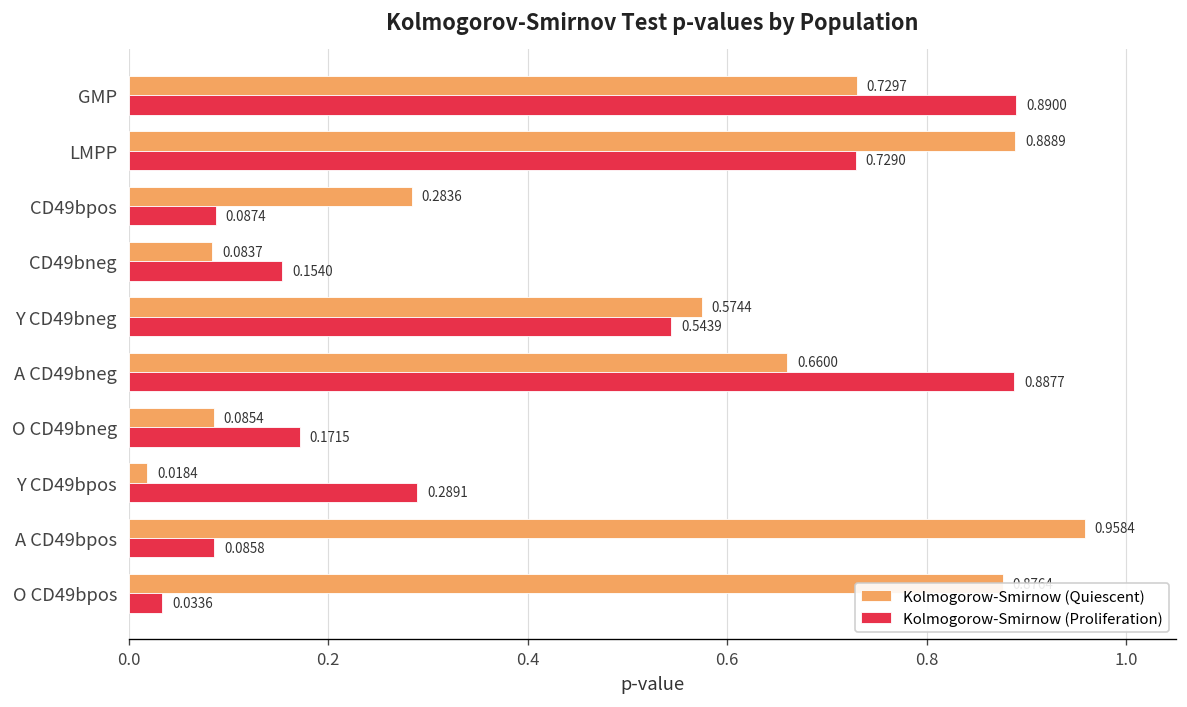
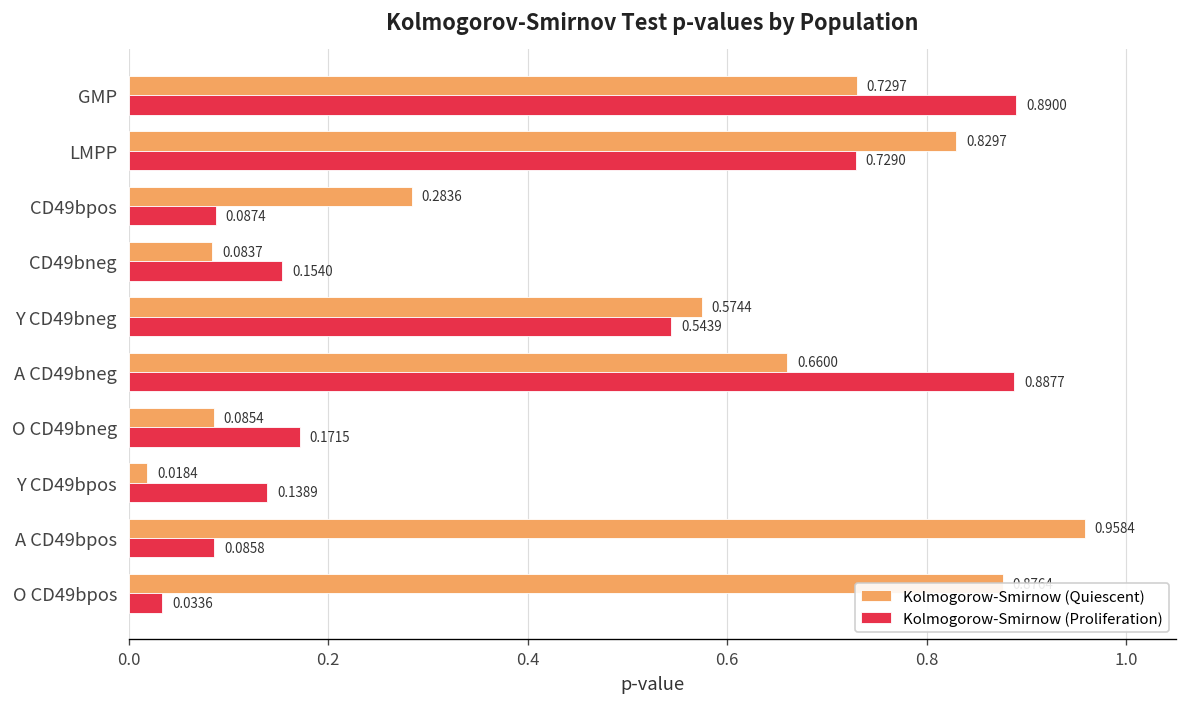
Kolmogorow-Smirnow (Quiescent), LMPP: 0.8889 -> 0.8297
Kolmogorow-Smirnow (Proliferation), Y CD49bpos: 0.2891 -> 0.1389
